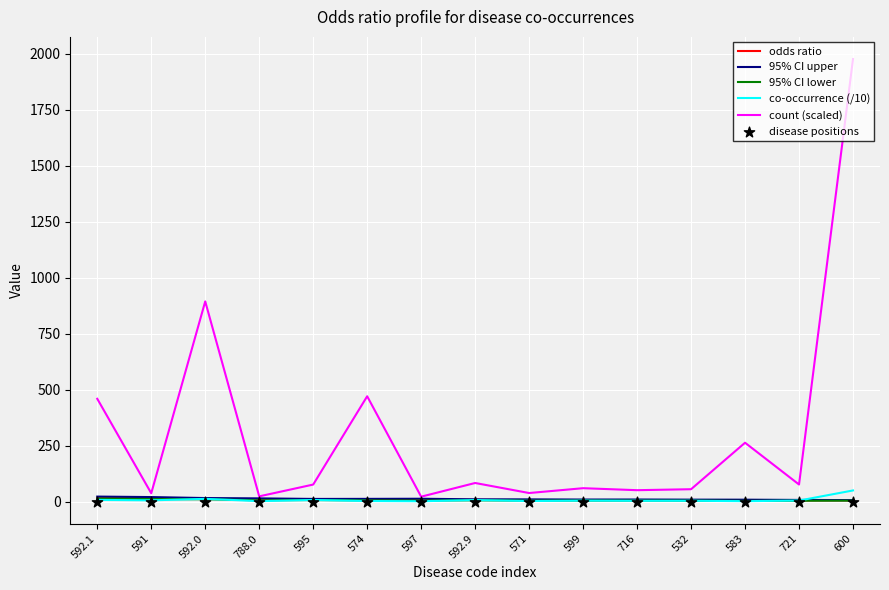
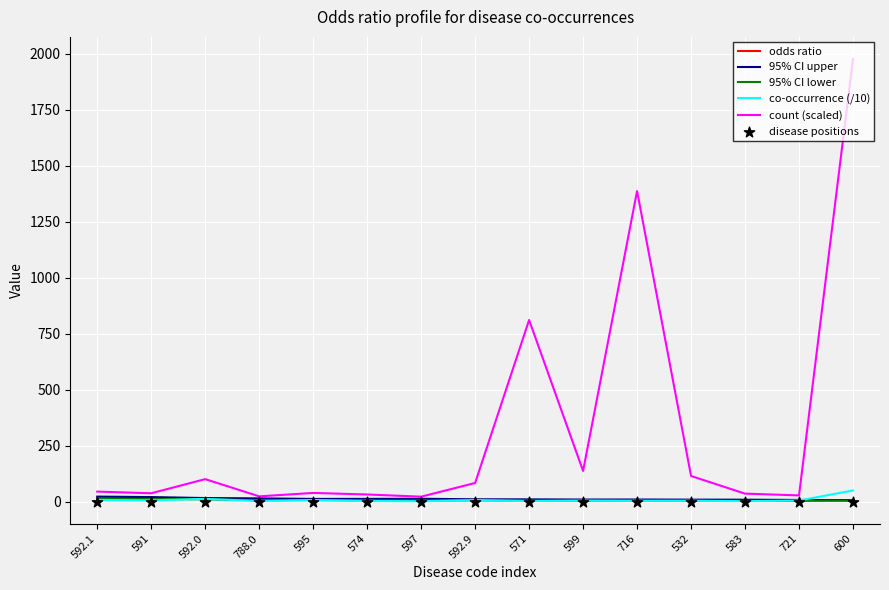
count (scaled), 592.1: 460 -> 50
count (scaled), 592.0: 890 -> 100
count (scaled), 595: 80 -> 40
count (scaled), 574: 470 -> 30
count (scaled), 571: 40 -> 810
count (scaled), 599: 60 -> 140
count (scaled), 716: 50 -> 1390
count (scaled), 532: 60 -> 110
count (scaled), 583: 260 -> 40
count (scaled), 721: 80 -> 30
